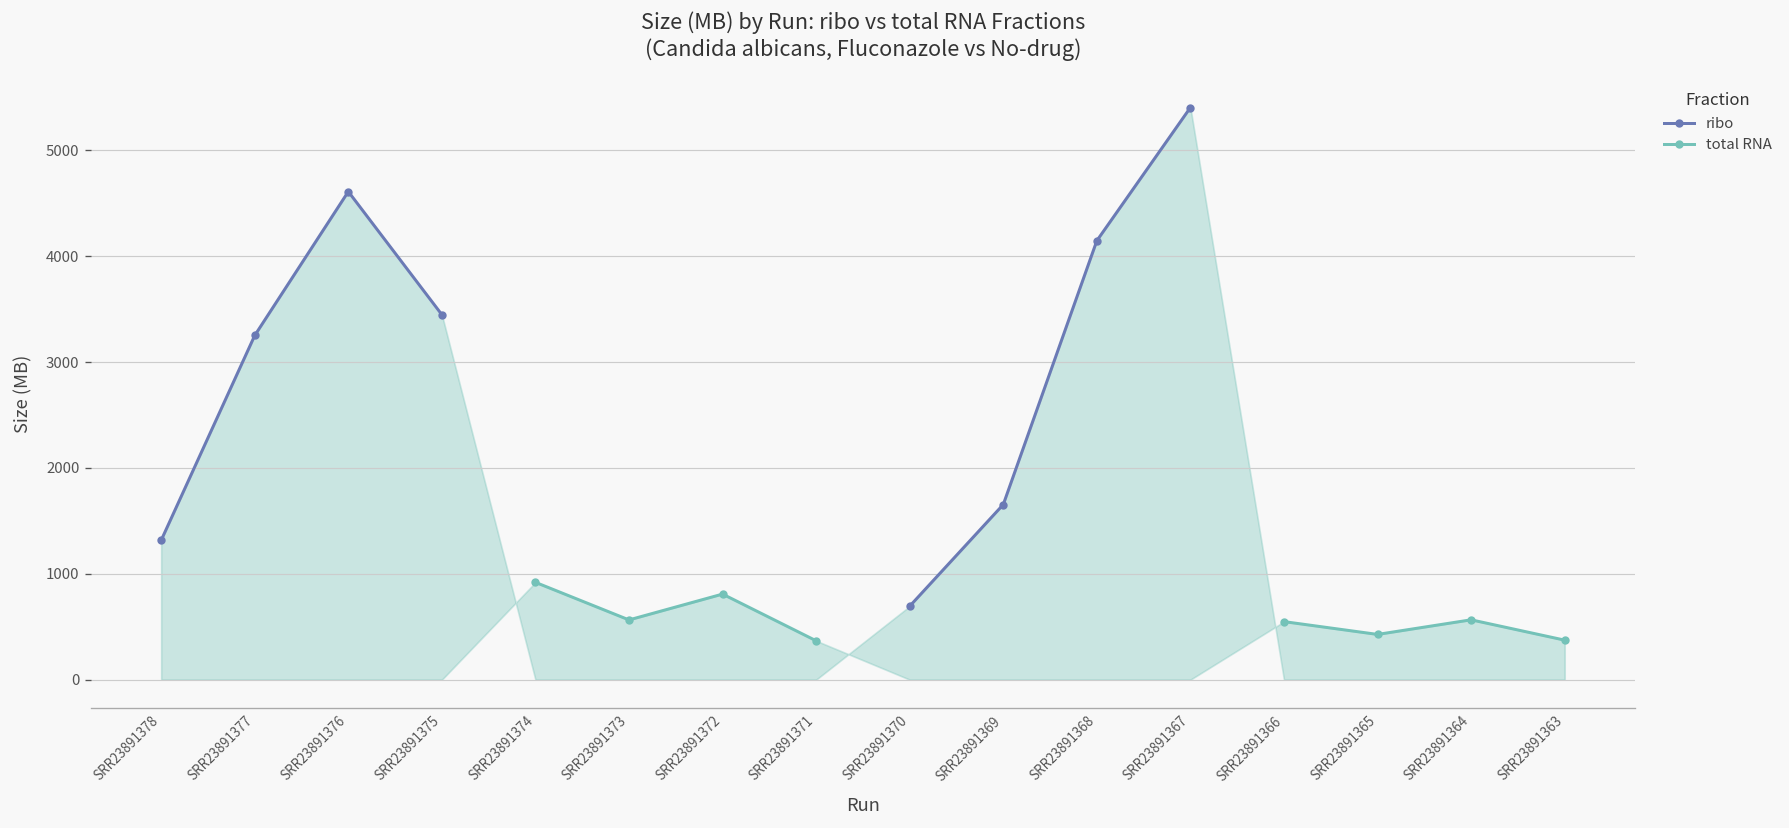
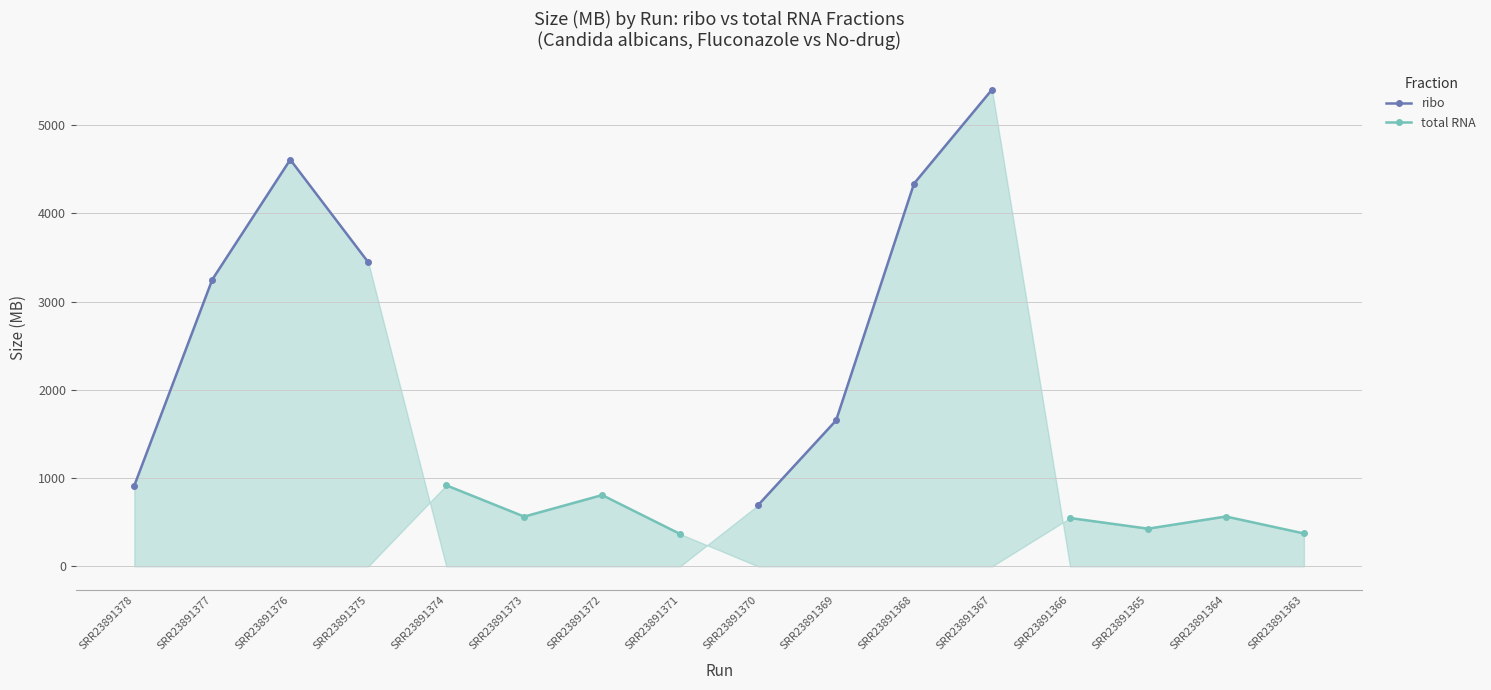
ribo, SRR23891378: 1300 -> 900
ribo, SRR23891368: 4100 -> 4300
